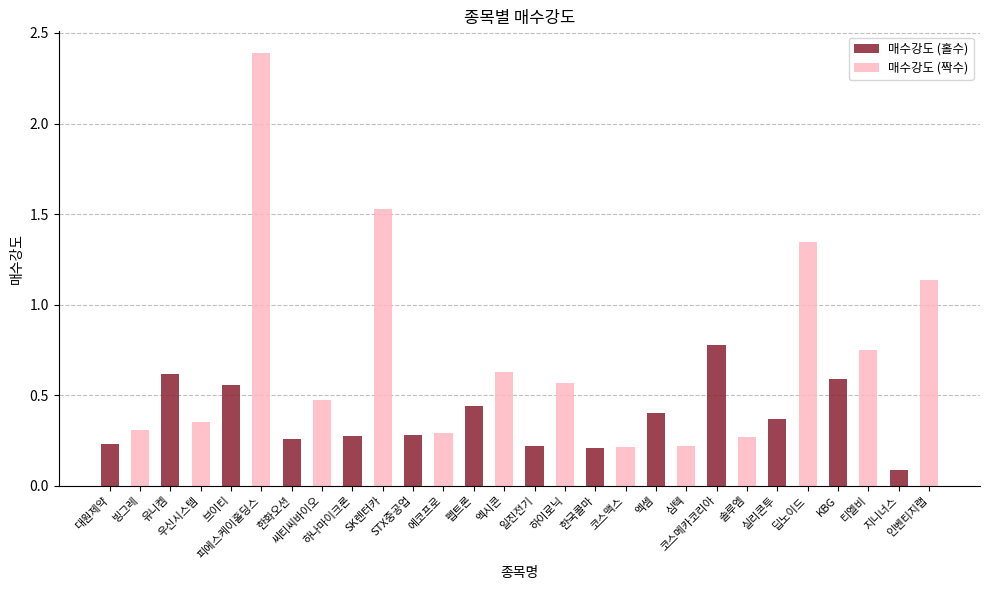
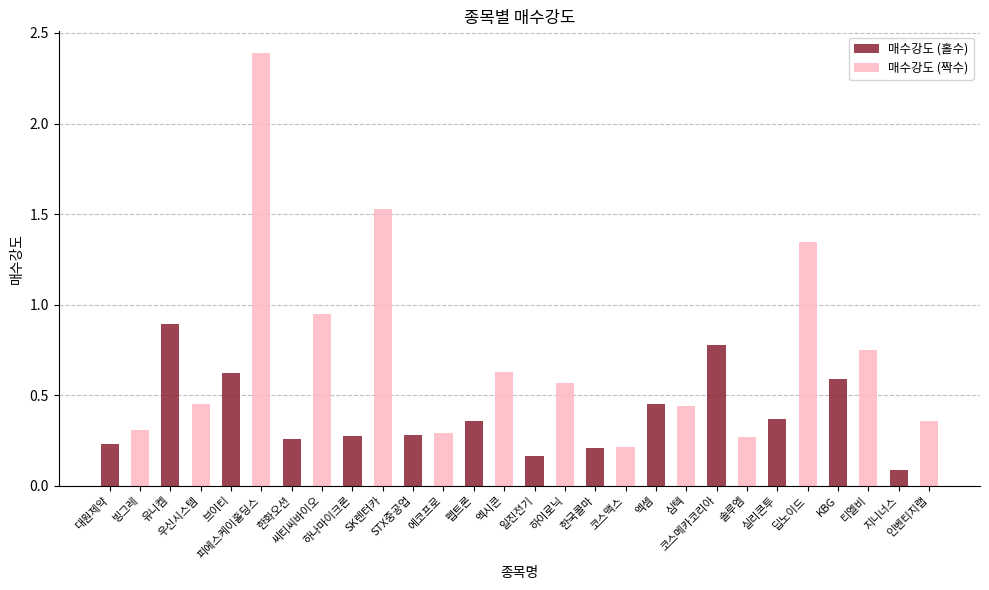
매수강도 (홀수), 유니켐: 0.62 -> 0.89
매수강도 (짝수), 우신시스템: 0.35 -> 0.45
매수강도 (홀수), 브이티: 0.56 -> 0.62
매수강도 (짝수), 씨티씨바이오: 0.47 -> 0.95
매수강도 (홀수), 펩트론: 0.44 -> 0.36
매수강도 (홀수), 일진전기: 0.22 -> 0.16
매수강도 (홀수), 엑셈: 0.40 -> 0.45
매수강도 (짝수), 심텍: 0.22 -> 0.44
매수강도 (짝수), 인벤티지랩: 1.14 -> 0.36
